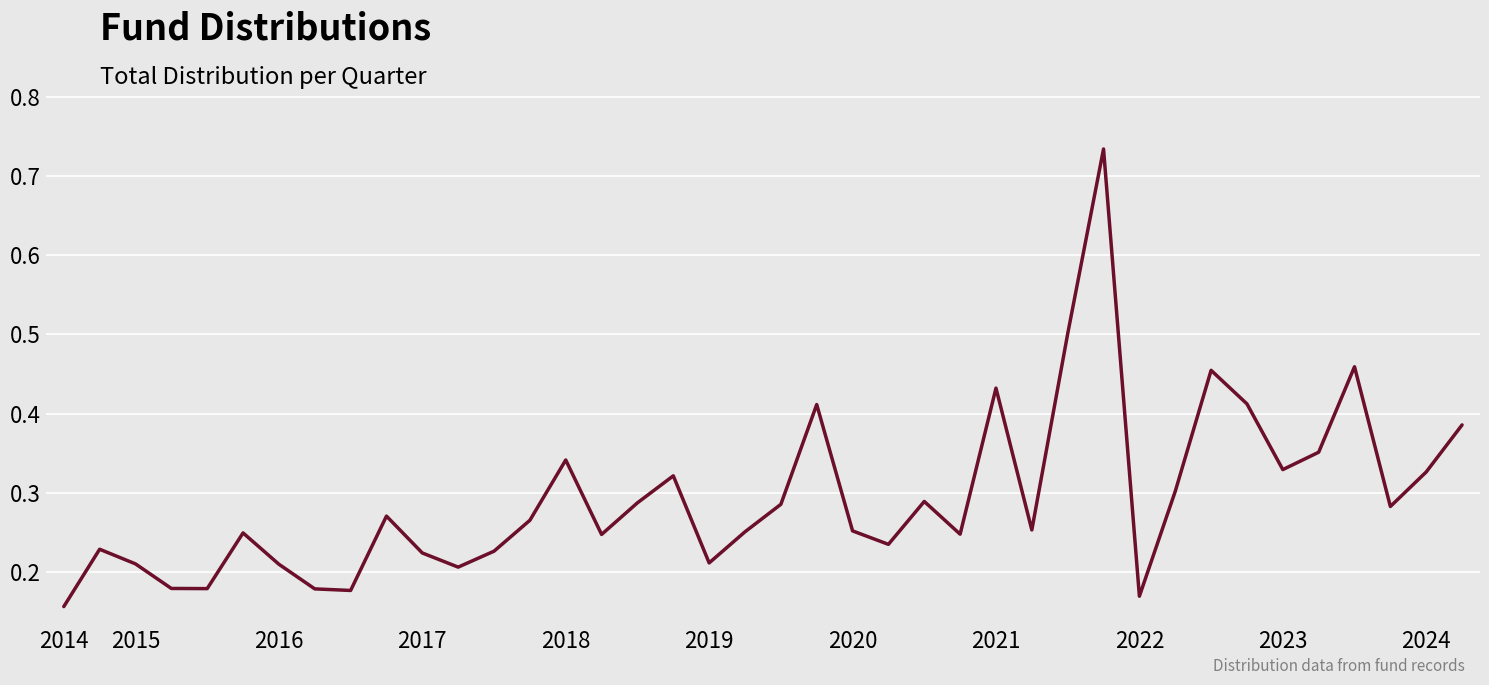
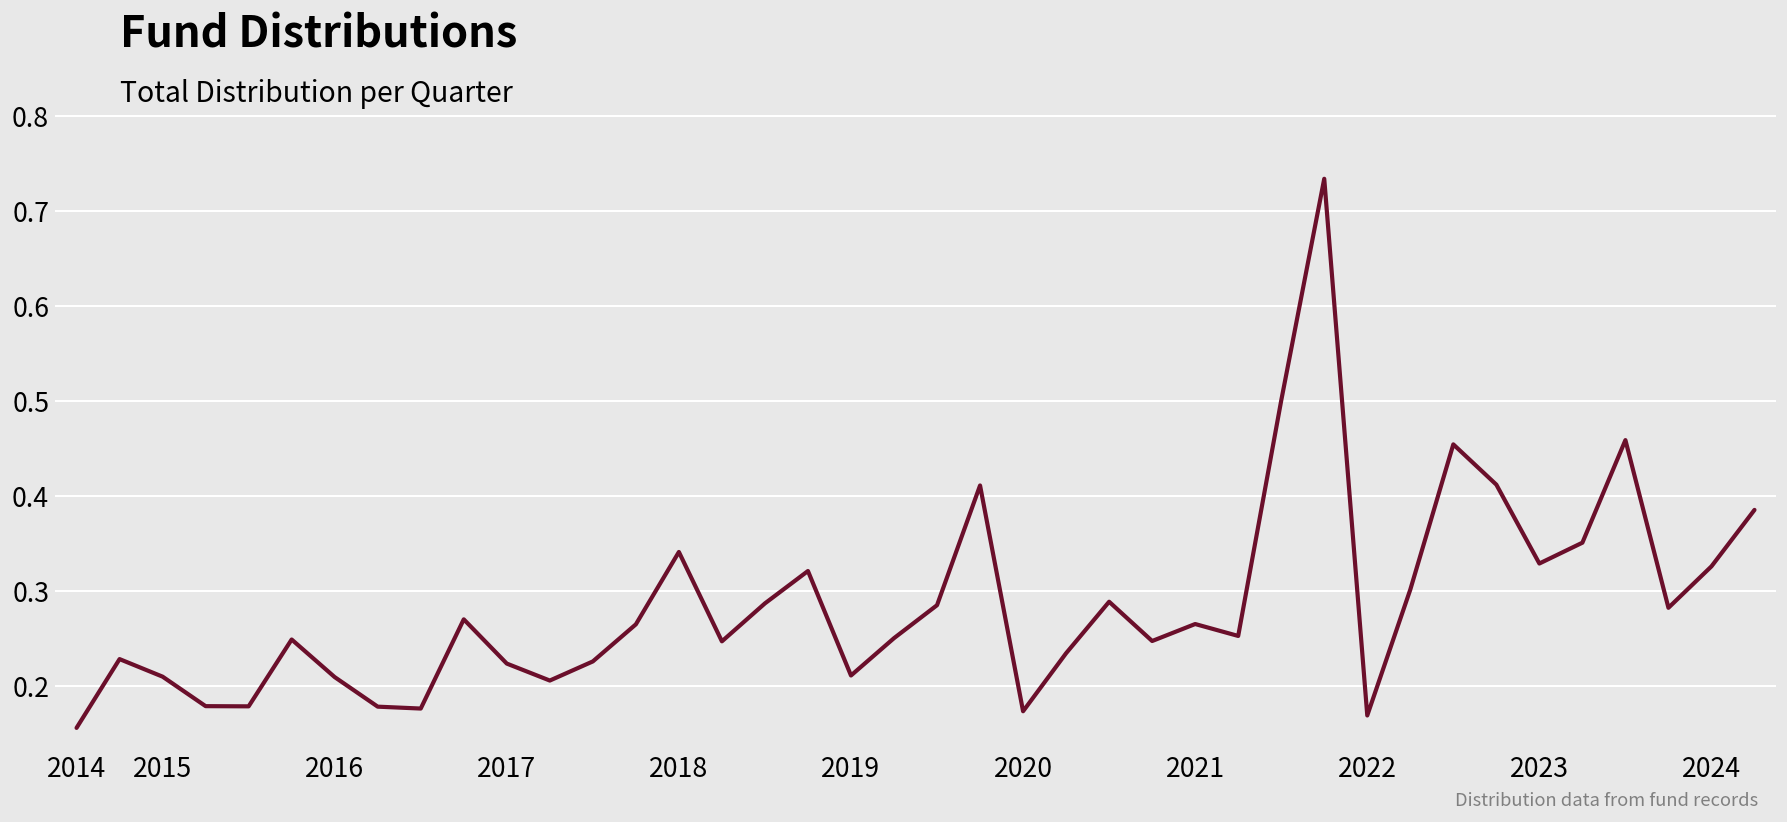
2020: 0.25 -> 0.17
2021: 0.43 -> 0.27
